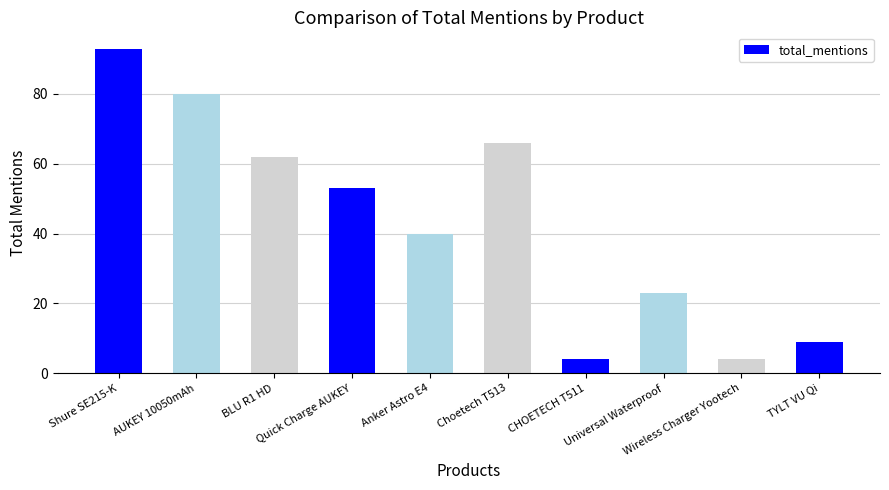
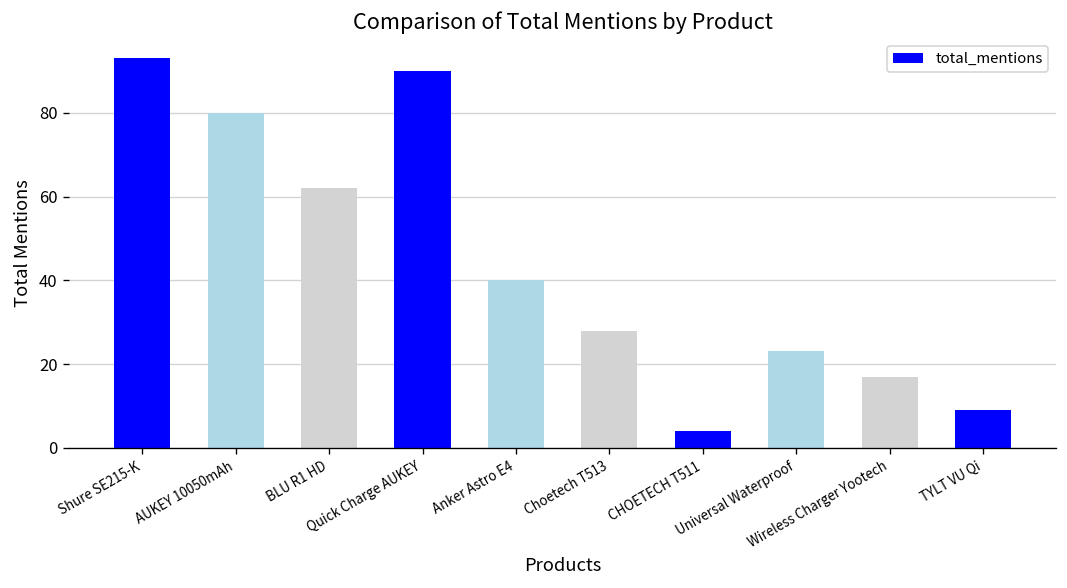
Quick Charge AUKEY: 53 -> 90
Choetech T513: 66 -> 28
Wireless Charger Yootech: 4 -> 17
